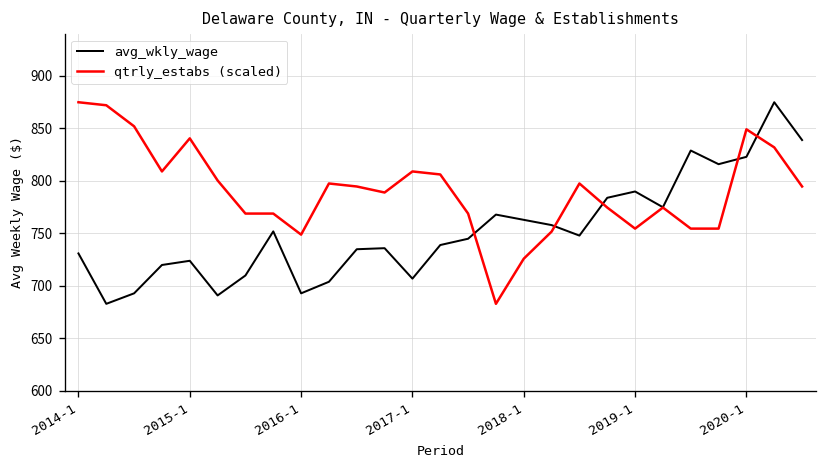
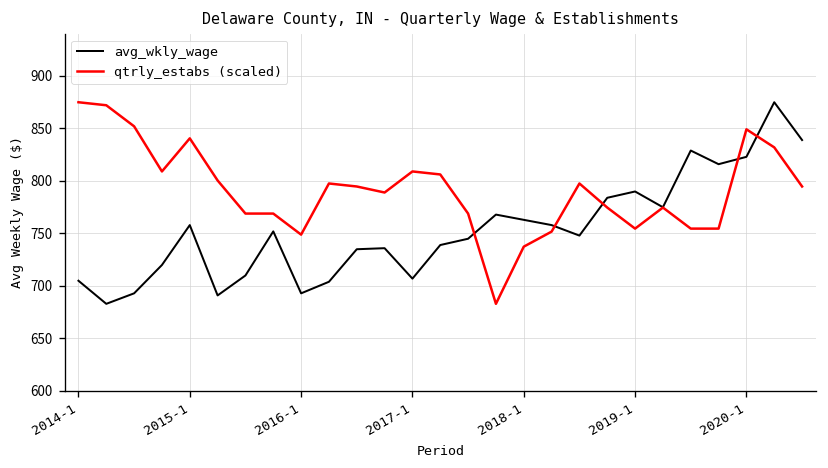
avg_wkly_wage, 2014-1: 730 -> 710
avg_wkly_wage, 2015-1: 720 -> 760
qtrly_estabs (scaled), 2018-1: 730 -> 740
